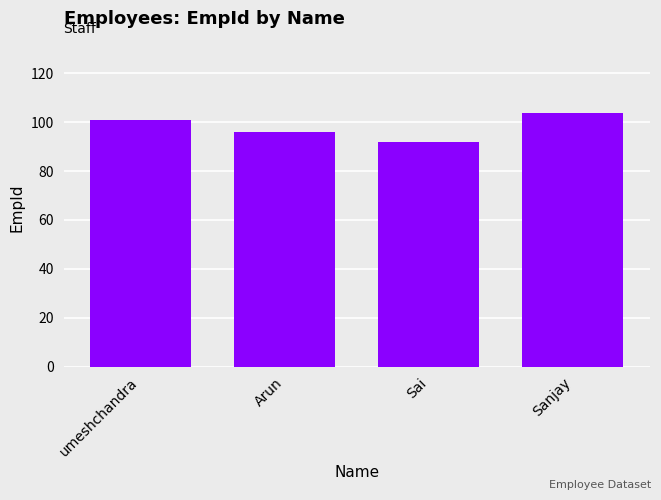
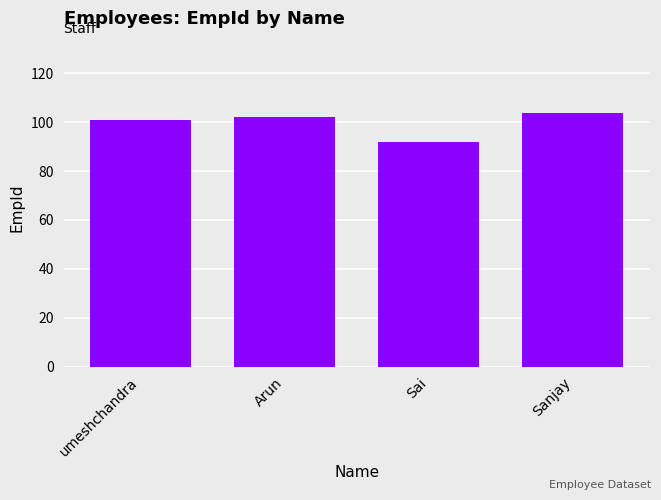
Arun: 96 -> 102
